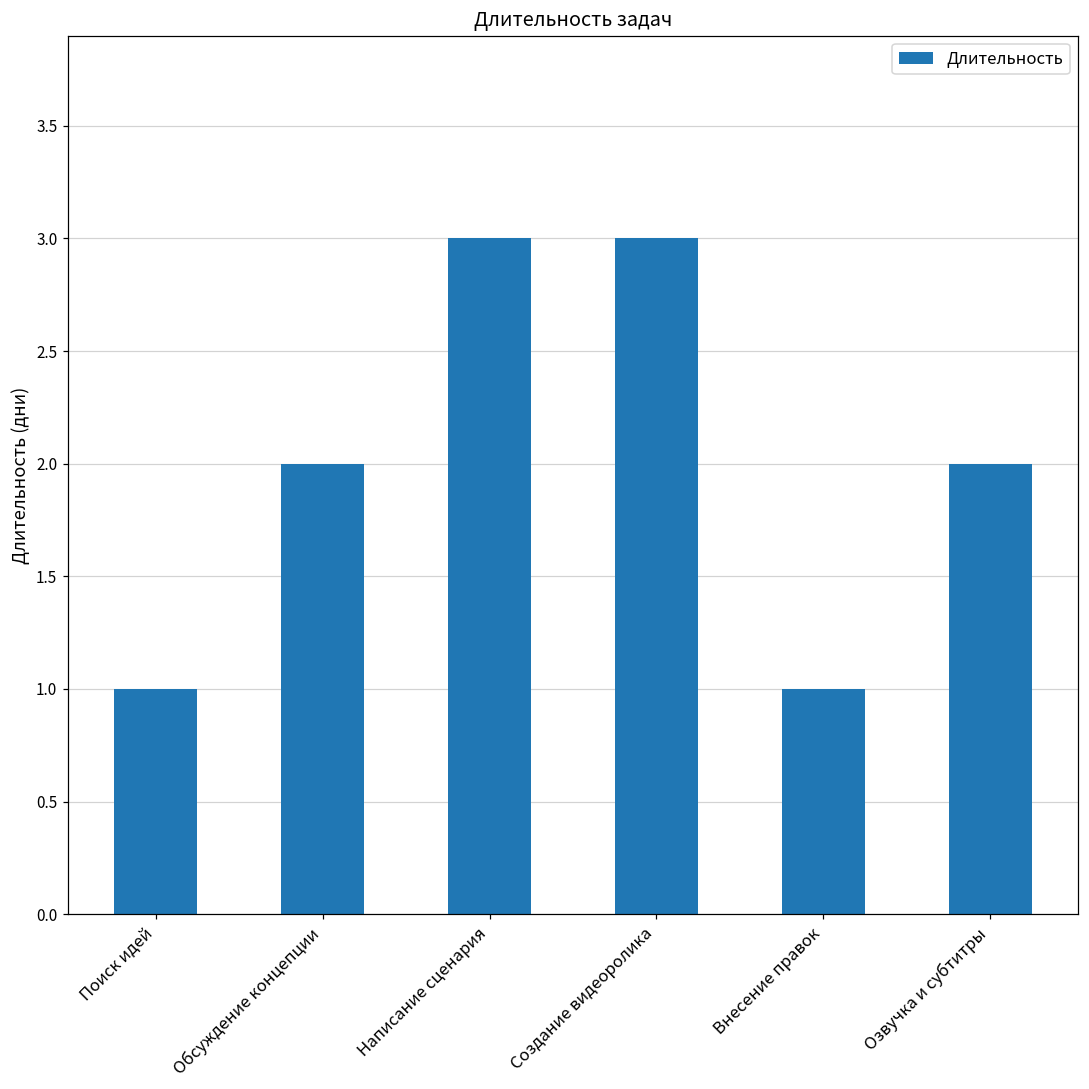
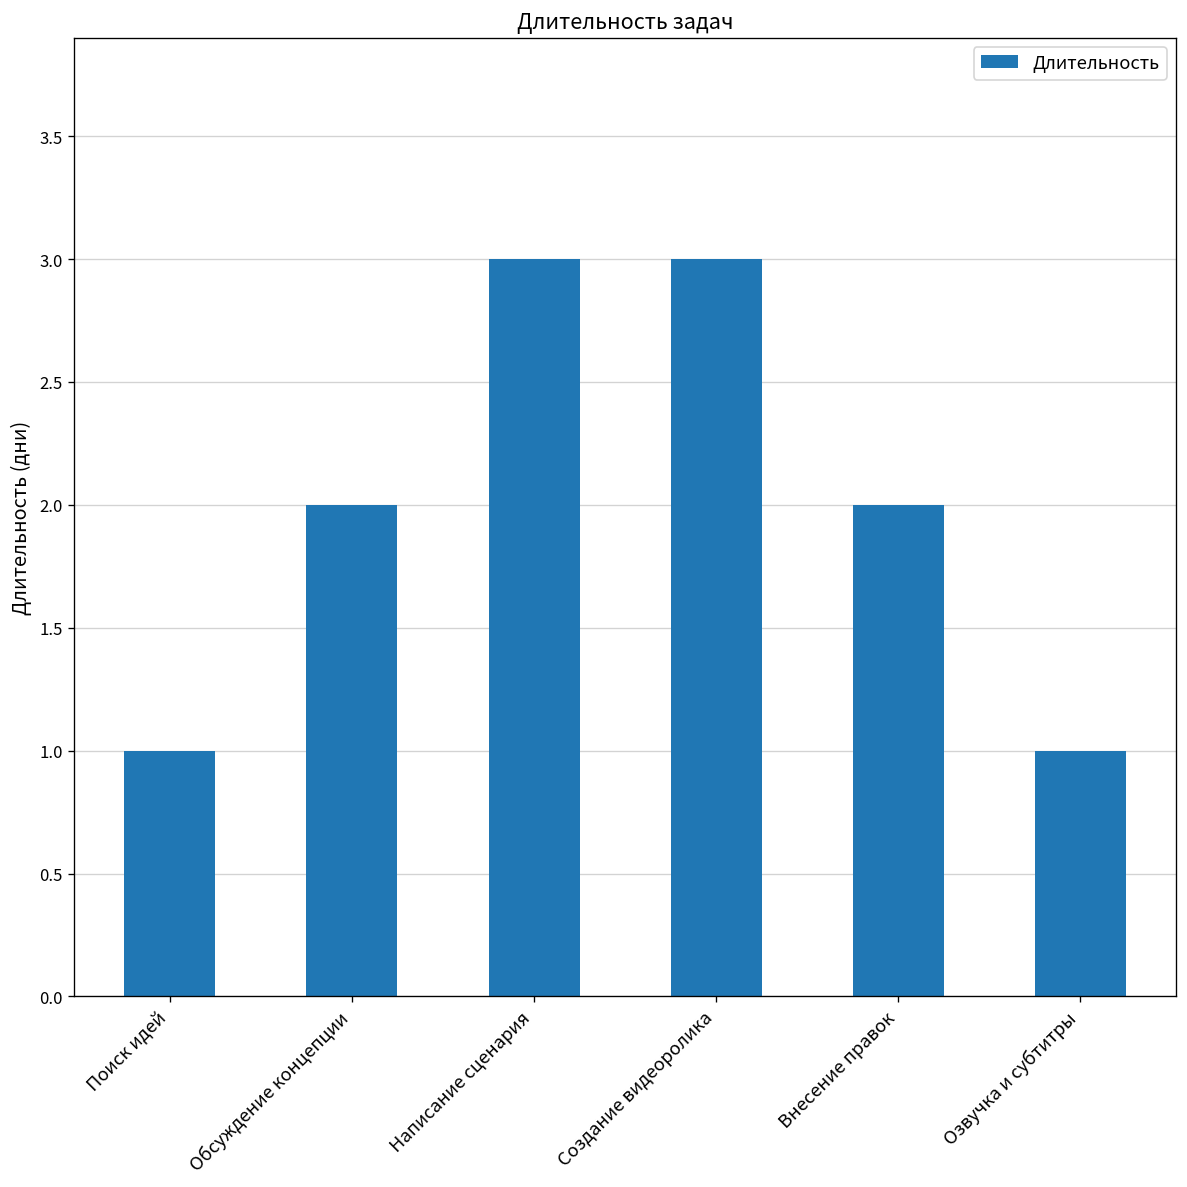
Внесение правок: 1 -> 2
Озвучка и субтитры: 2 -> 1
